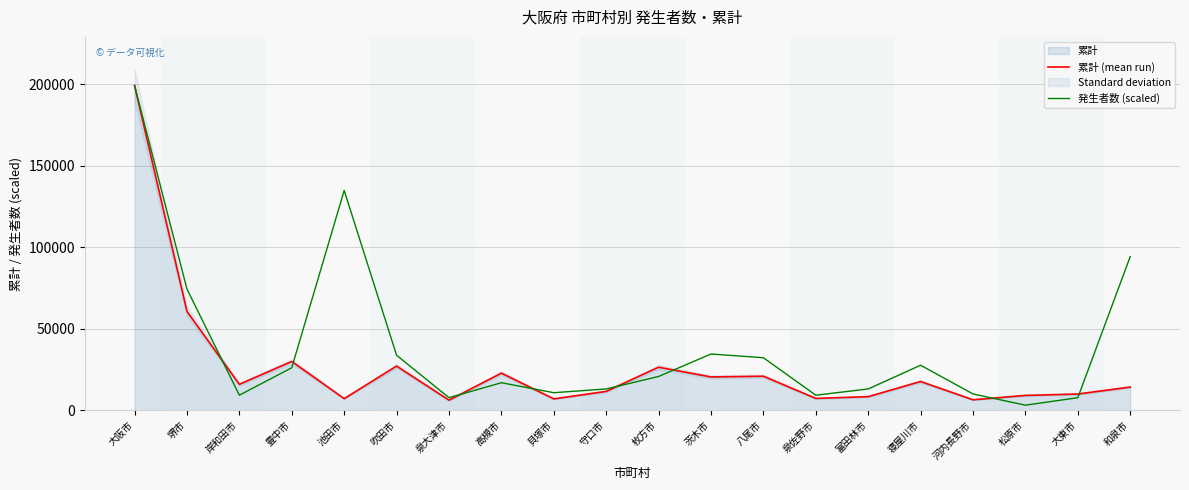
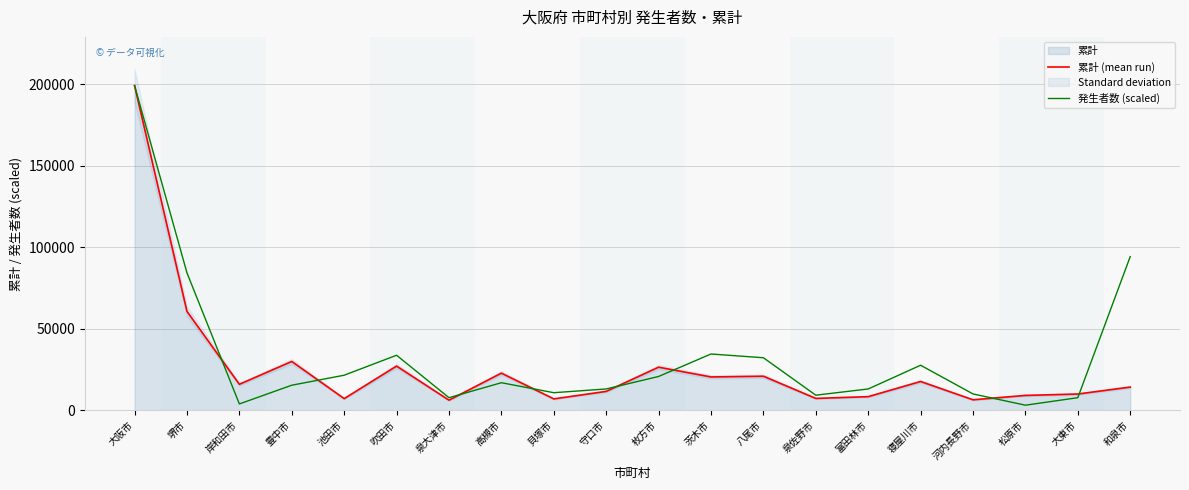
発生者数 (scaled), 堺市: 74000 -> 84000
発生者数 (scaled), 岸和田市: 9000 -> 4000
発生者数 (scaled), 豊中市: 26000 -> 15000
発生者数 (scaled), 池田市: 135000 -> 21000
